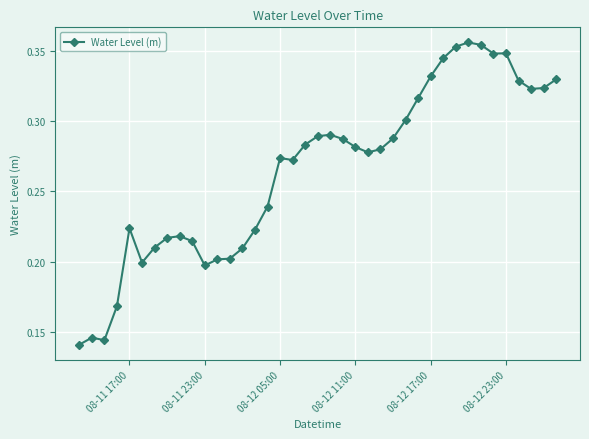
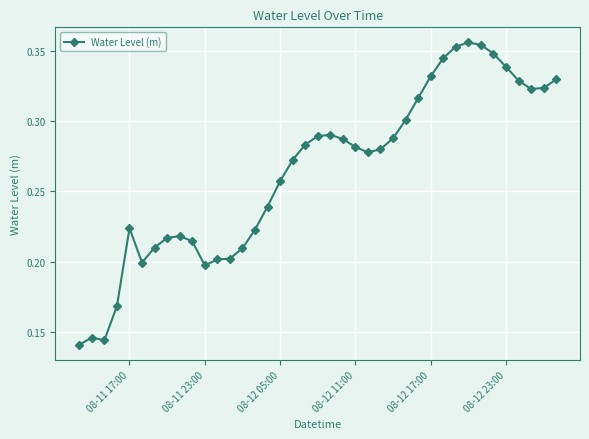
08-12 05:00: 0.274 -> 0.257
08-12 23:00: 0.348 -> 0.338
